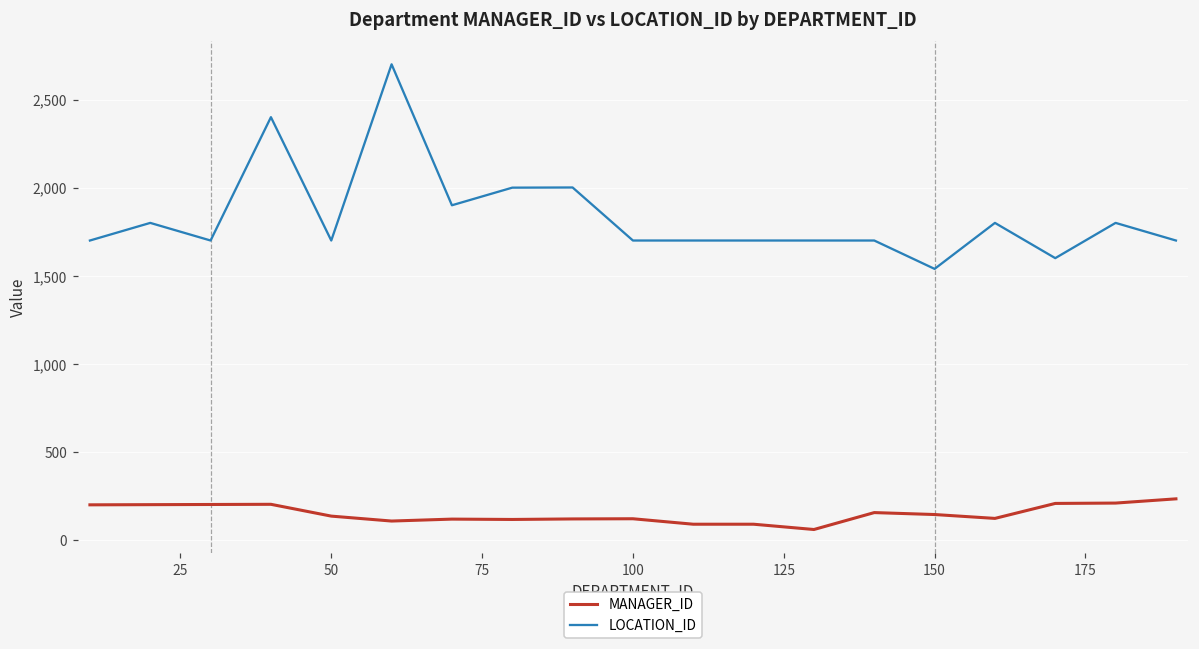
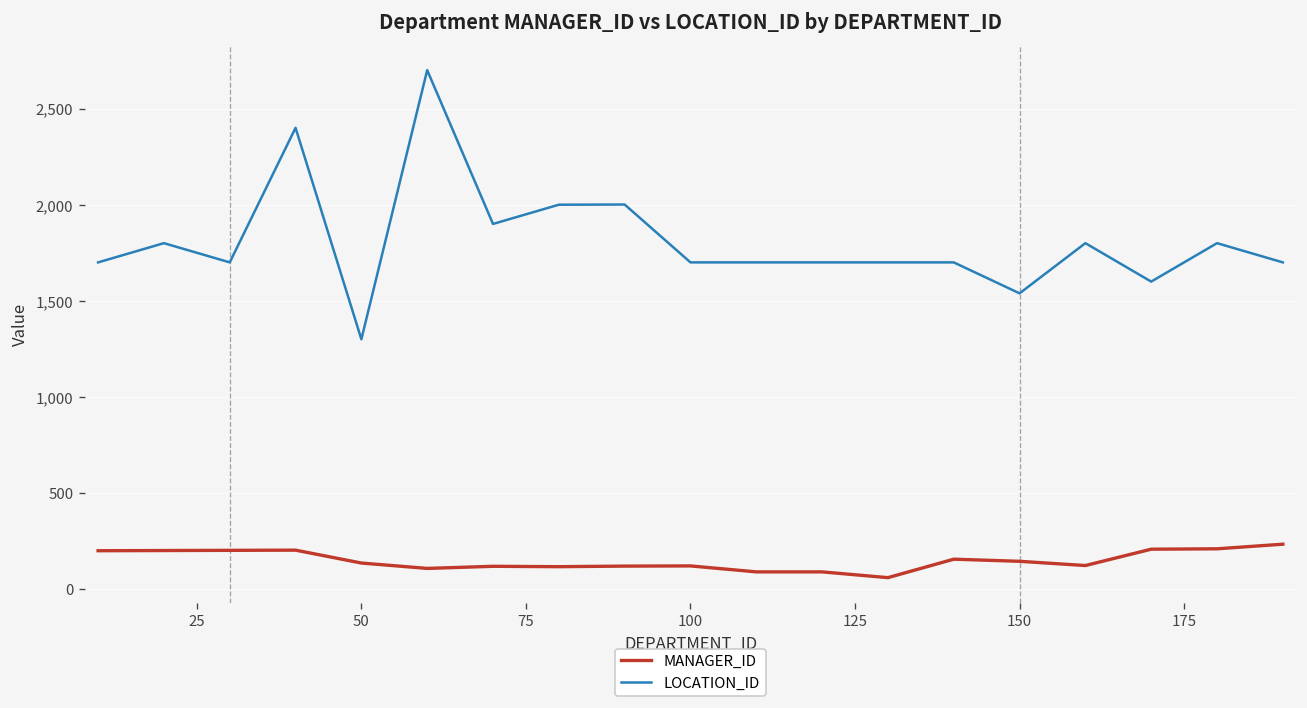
LOCATION_ID, 50: 1,700 -> 1,300
